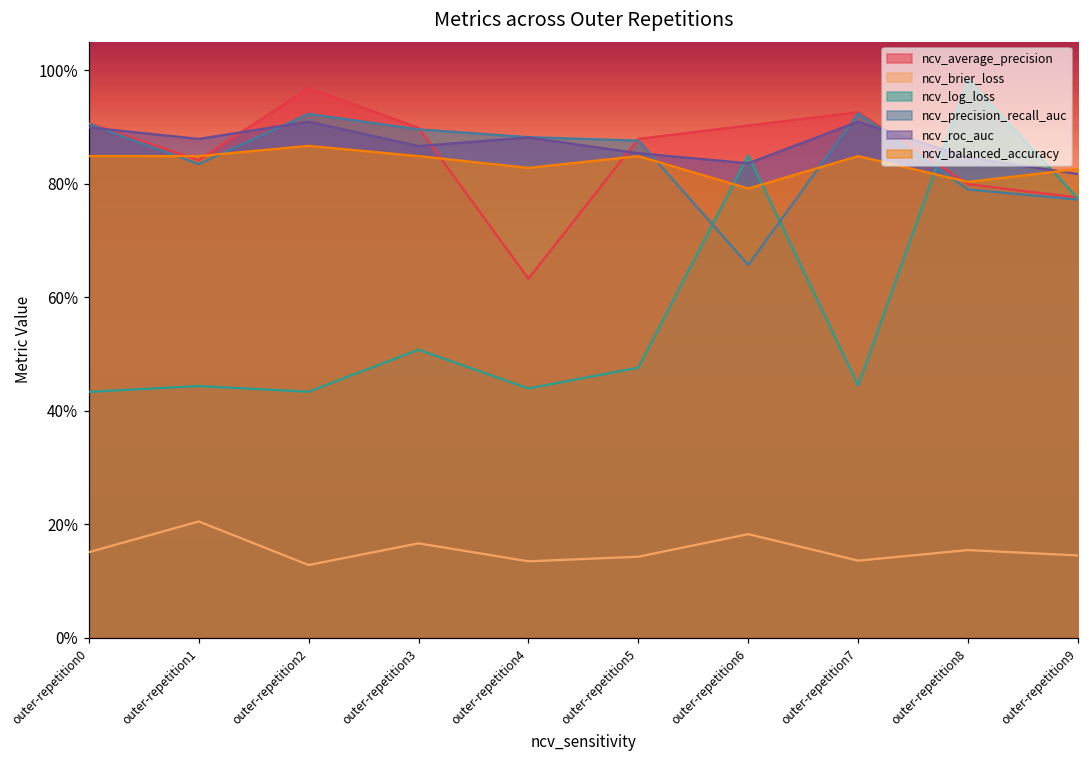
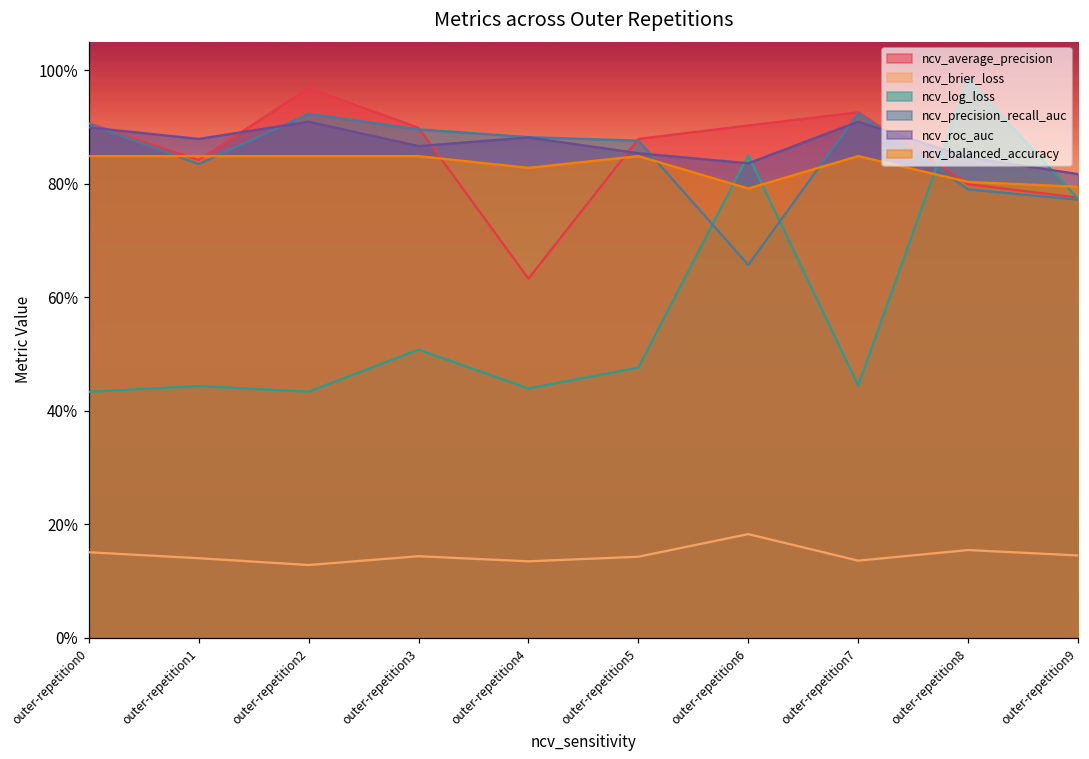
ncv_brier_loss, outer-repetition1: 21% -> 14%
ncv_balanced_accuracy, outer-repetition2: 87% -> 85%
ncv_brier_loss, outer-repetition3: 17% -> 14%
ncv_balanced_accuracy, outer-repetition9: 83% -> 79%
